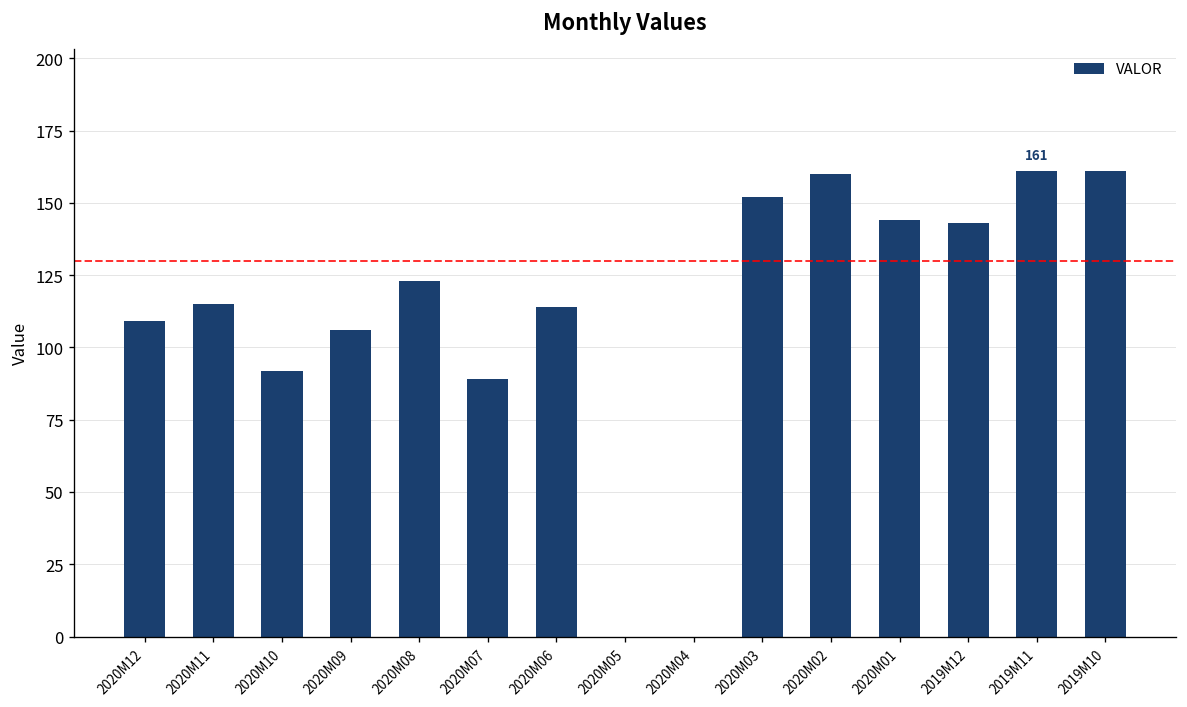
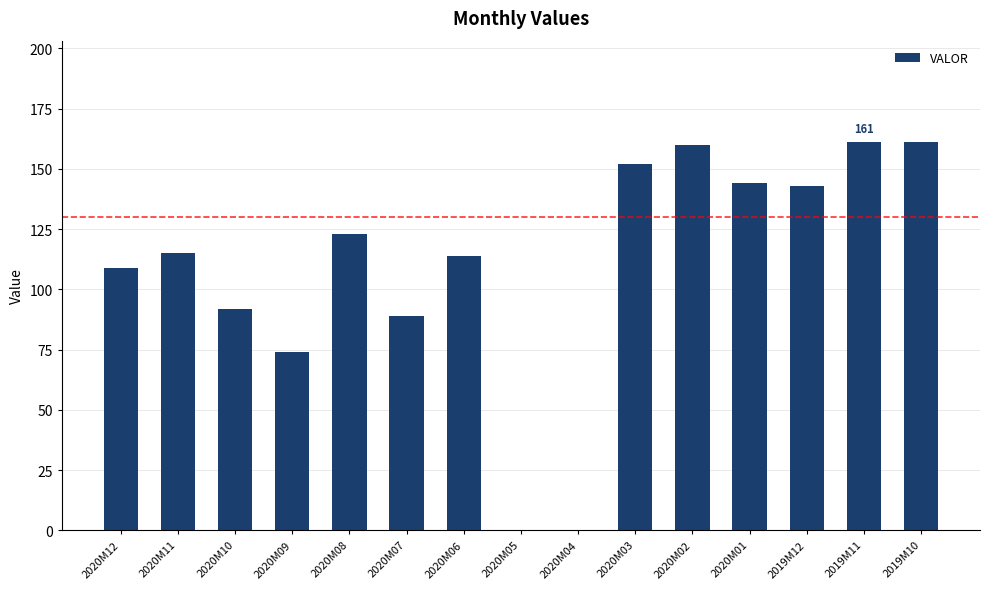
2020M09: 106 -> 74
